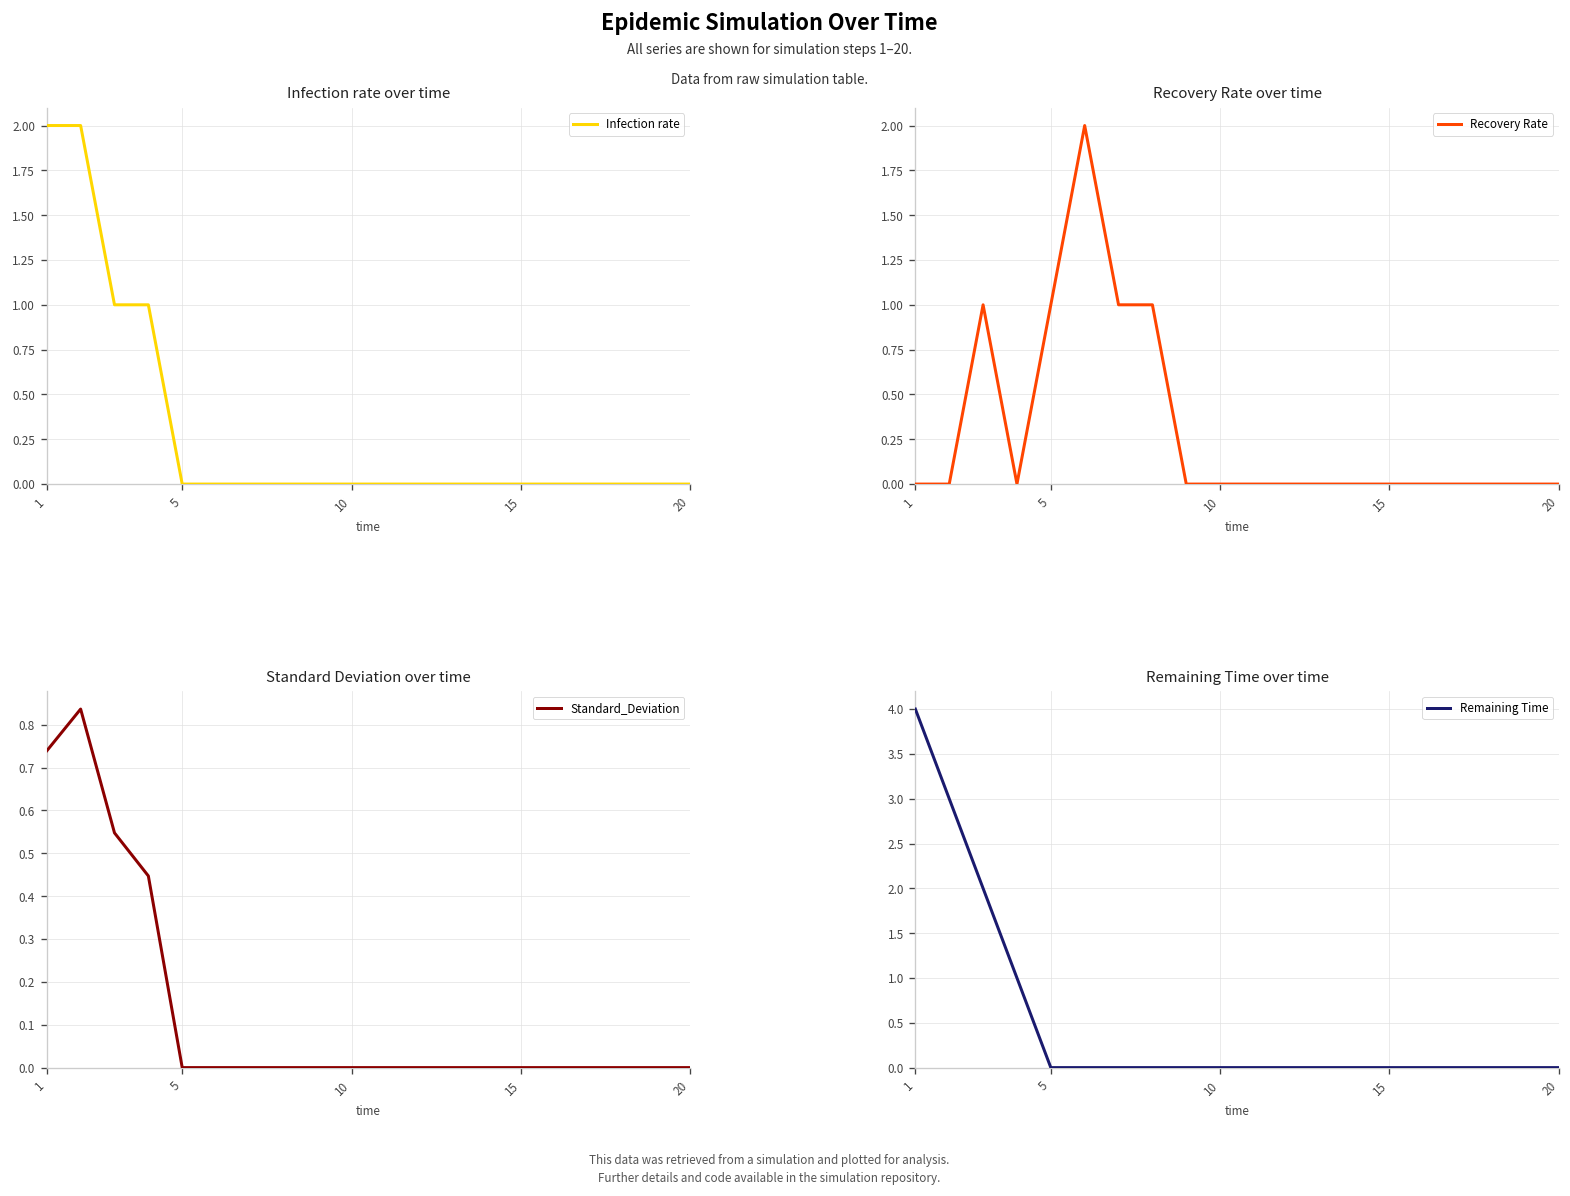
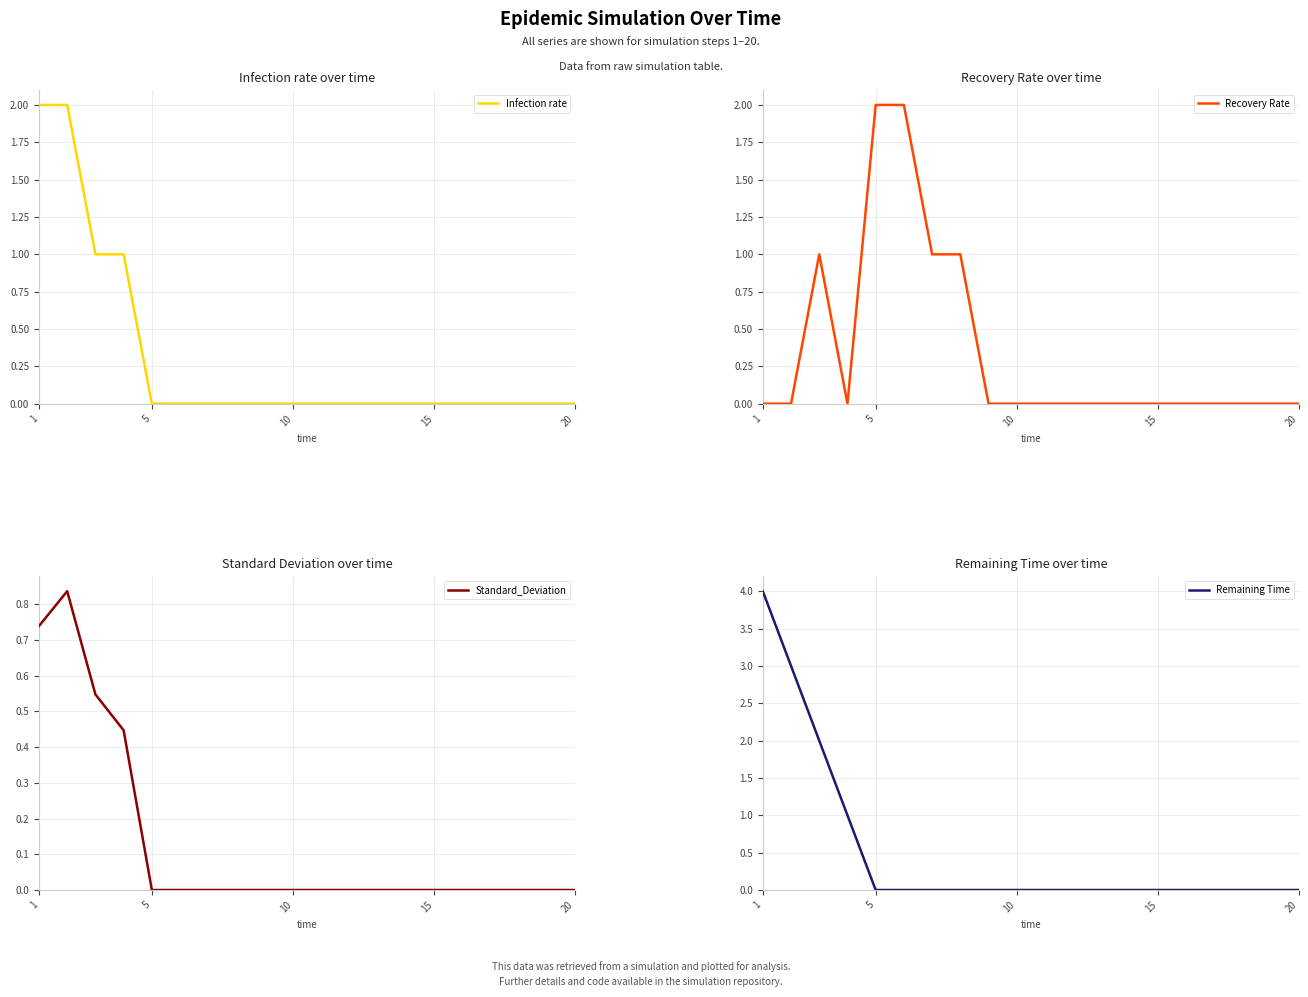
Recovery Rate over time, 5: 1 -> 2
